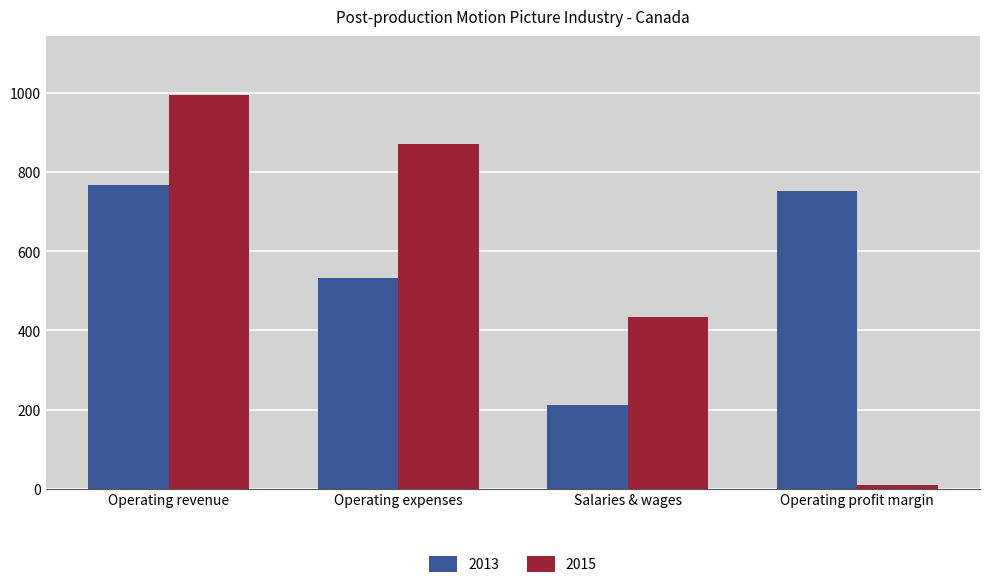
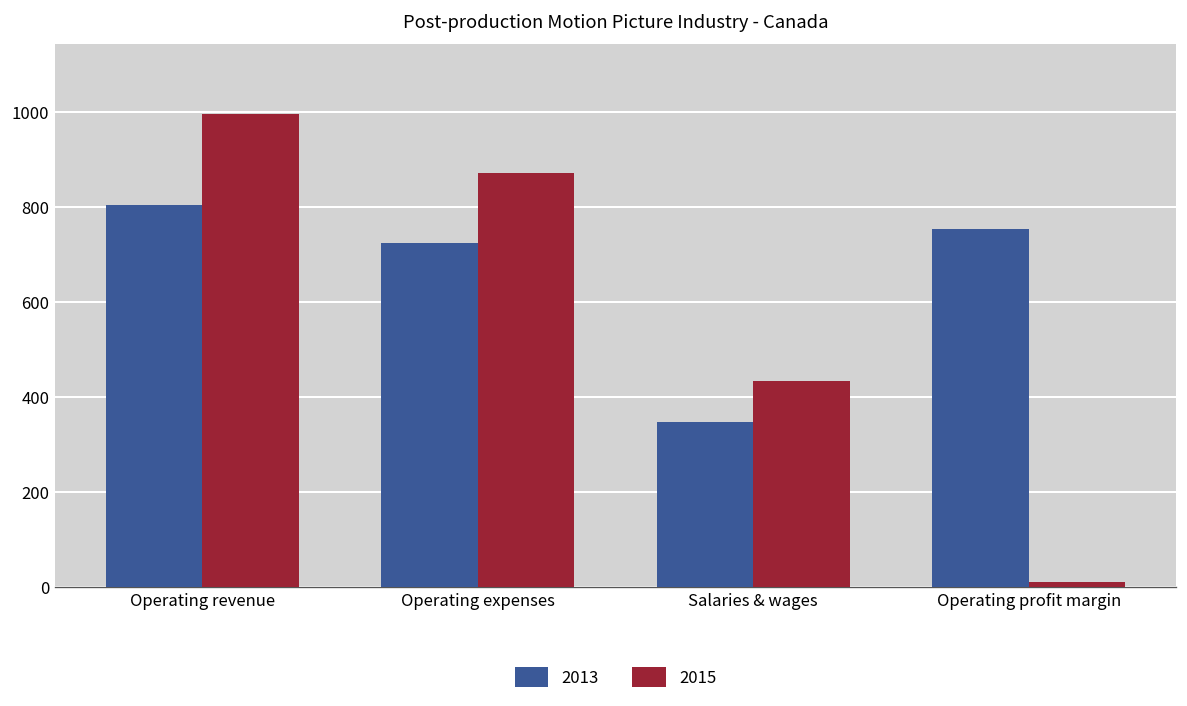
2013, Operating revenue: 770 -> 800
2013, Operating expenses: 530 -> 720
2013, Salaries & wages: 210 -> 350
